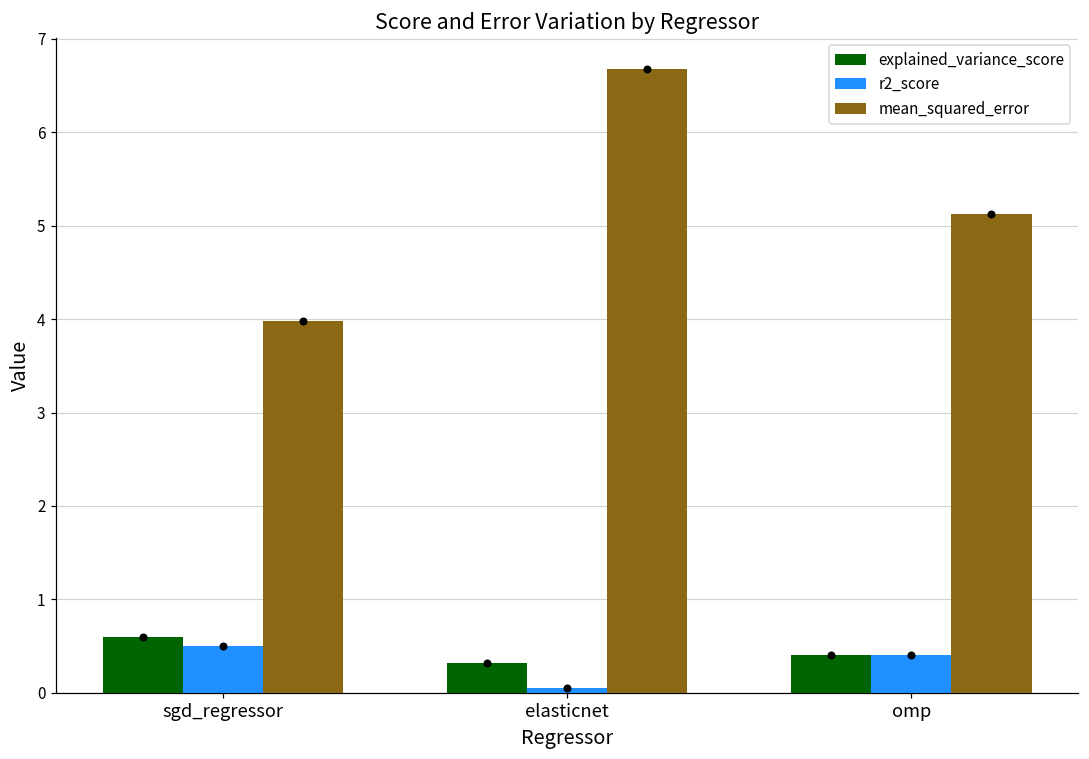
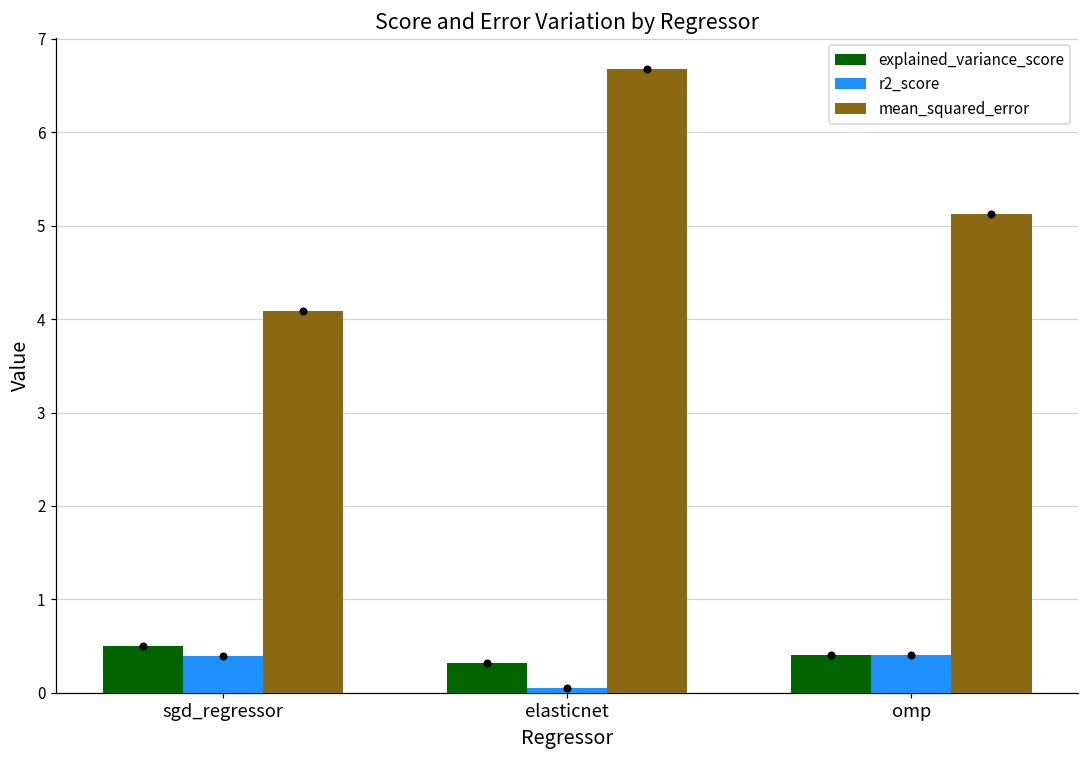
explained_variance_score, sgd_regressor: 0.6 -> 0.5
r2_score, sgd_regressor: 0.5 -> 0.4
mean_squared_error, sgd_regressor: 4.0 -> 4.1
